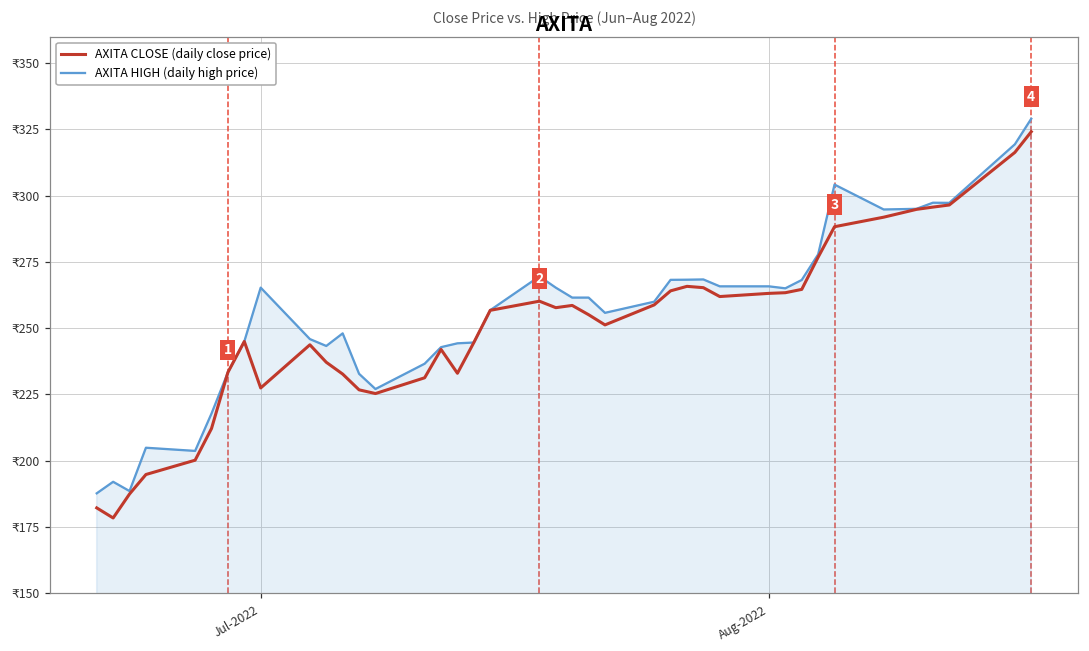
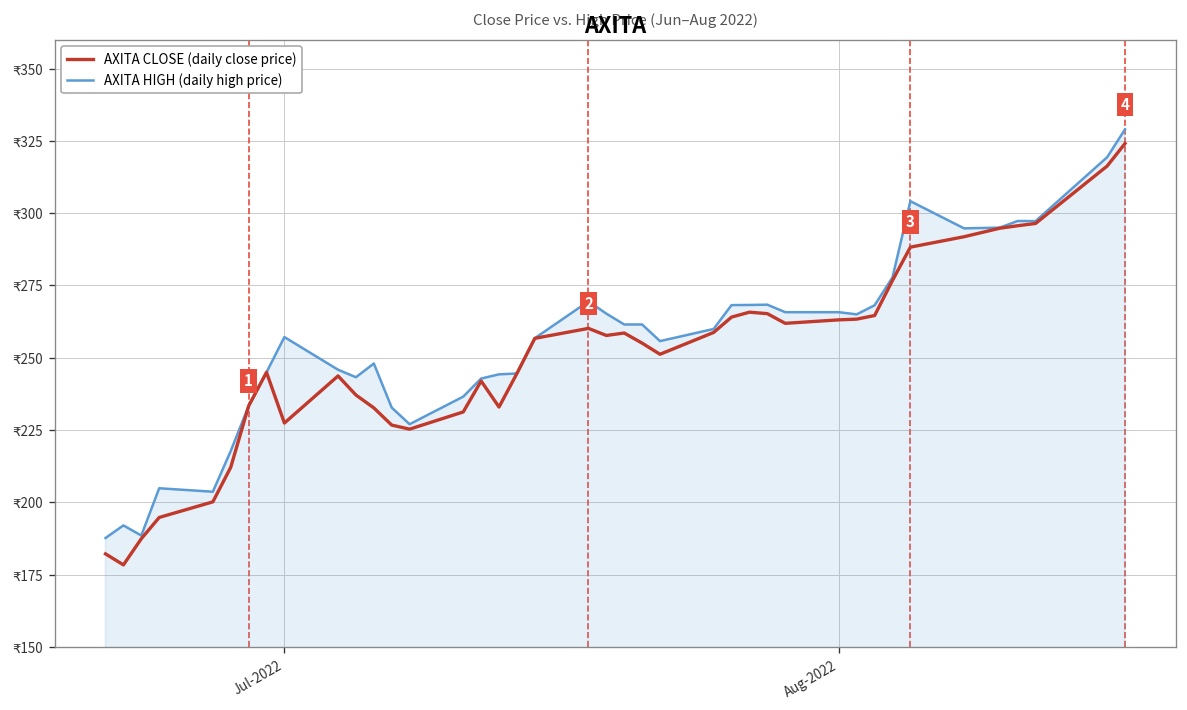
AXITA HIGH (daily high price), Jul-2022: ₹265 -> ₹257
